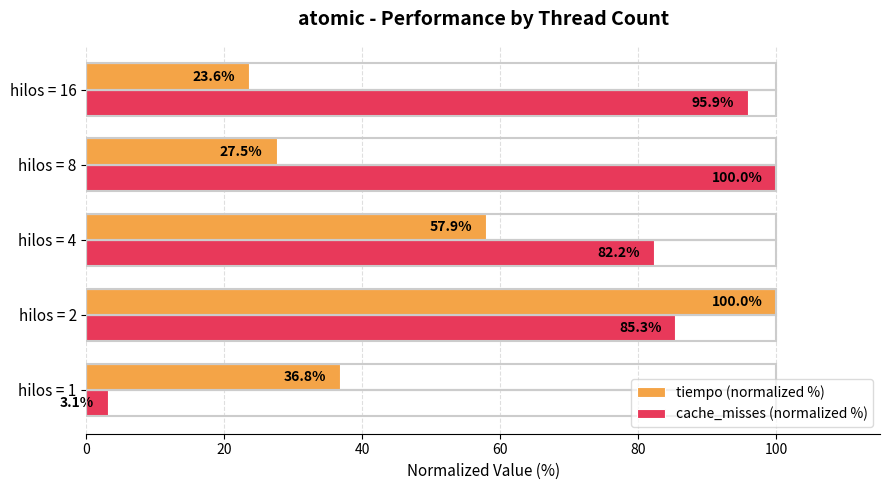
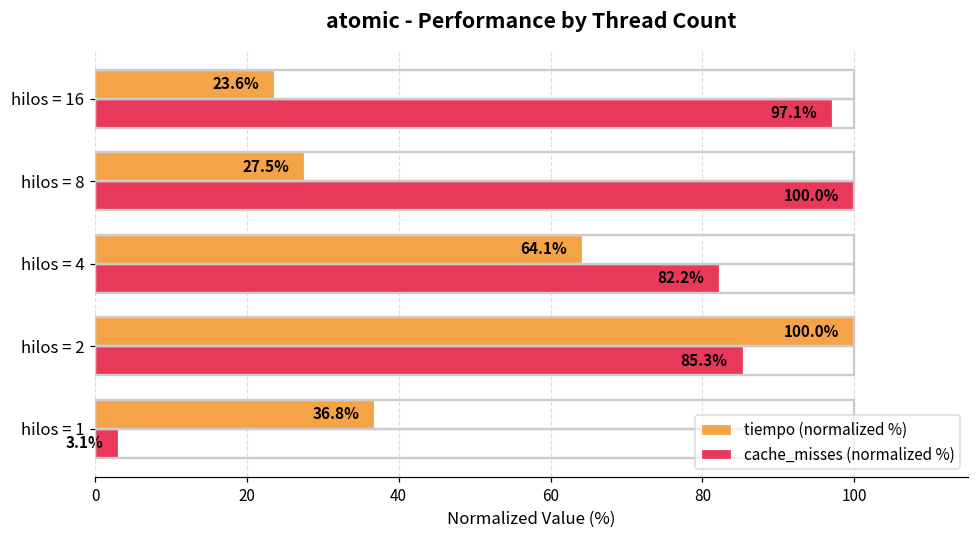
cache_misses (normalized %), hilos = 16: 95.9% -> 97.1%
tiempo (normalized %), hilos = 4: 57.9% -> 64.1%
